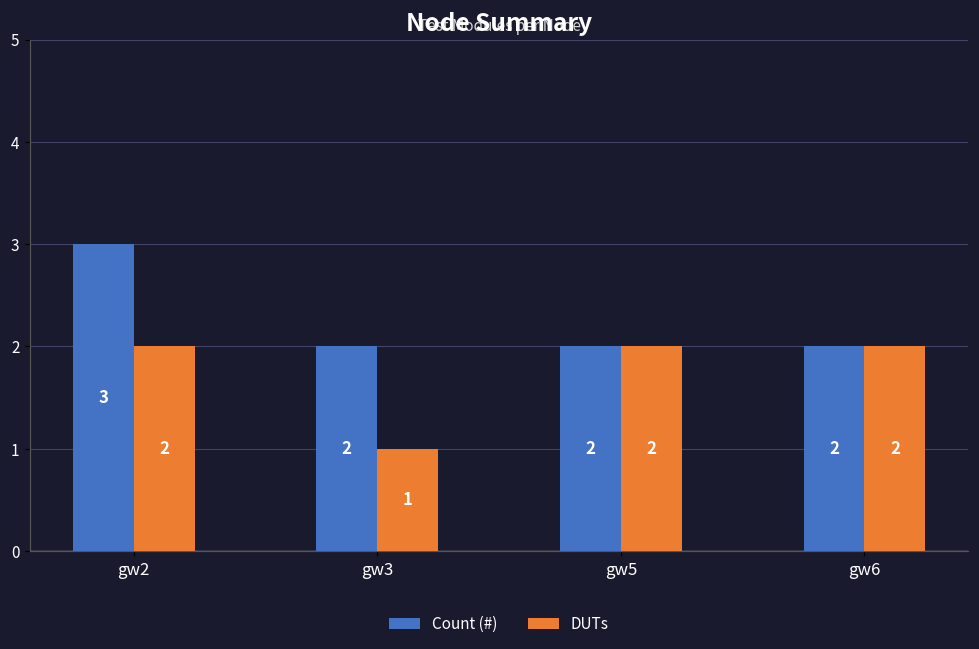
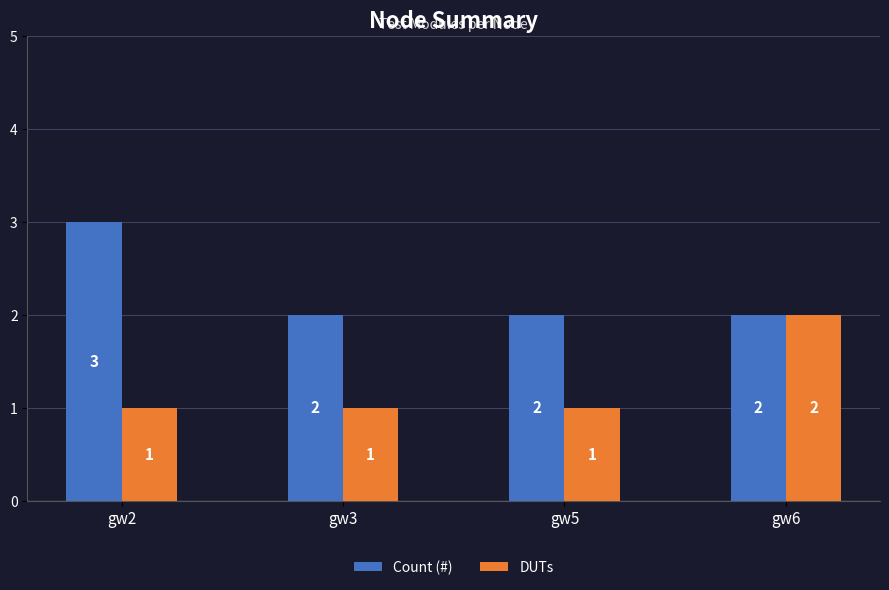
DUTs, gw2: 2 -> 1
DUTs, gw5: 2 -> 1
